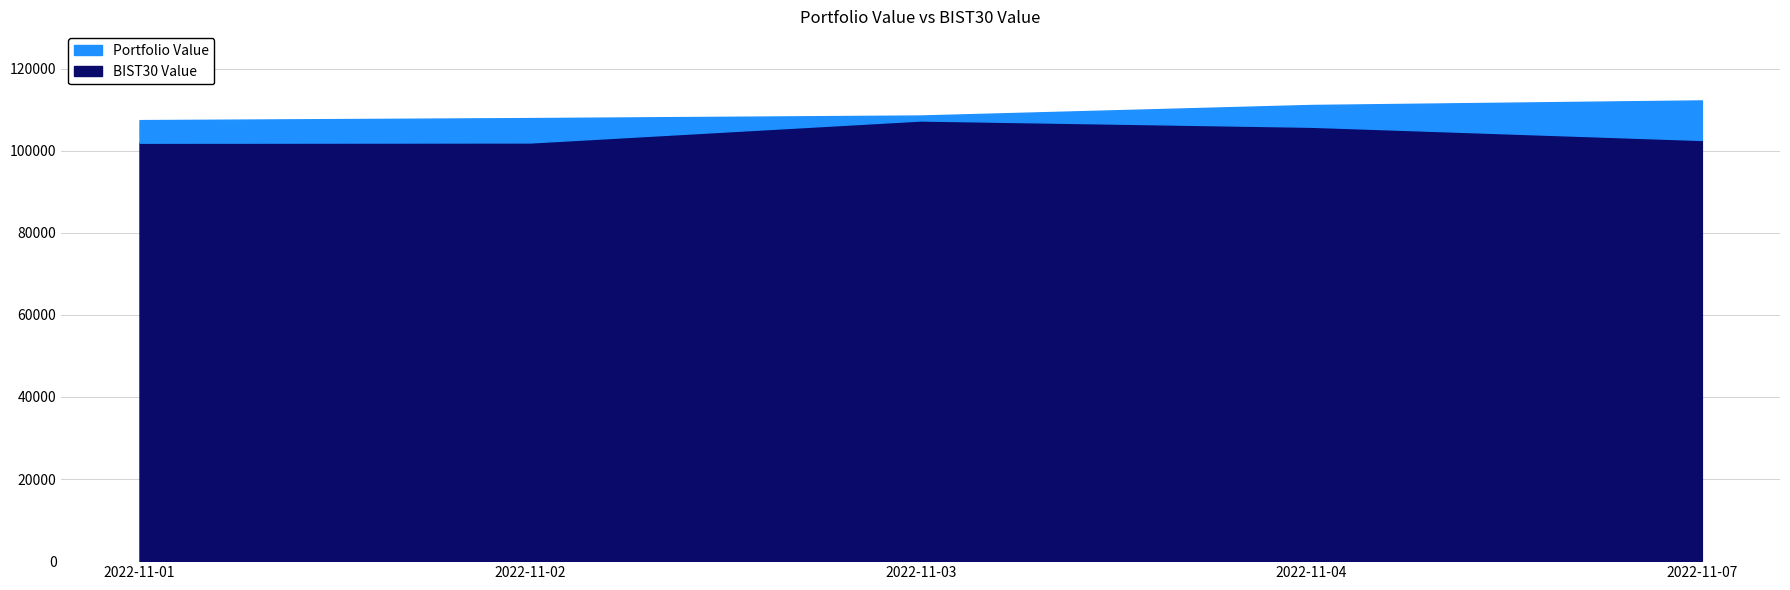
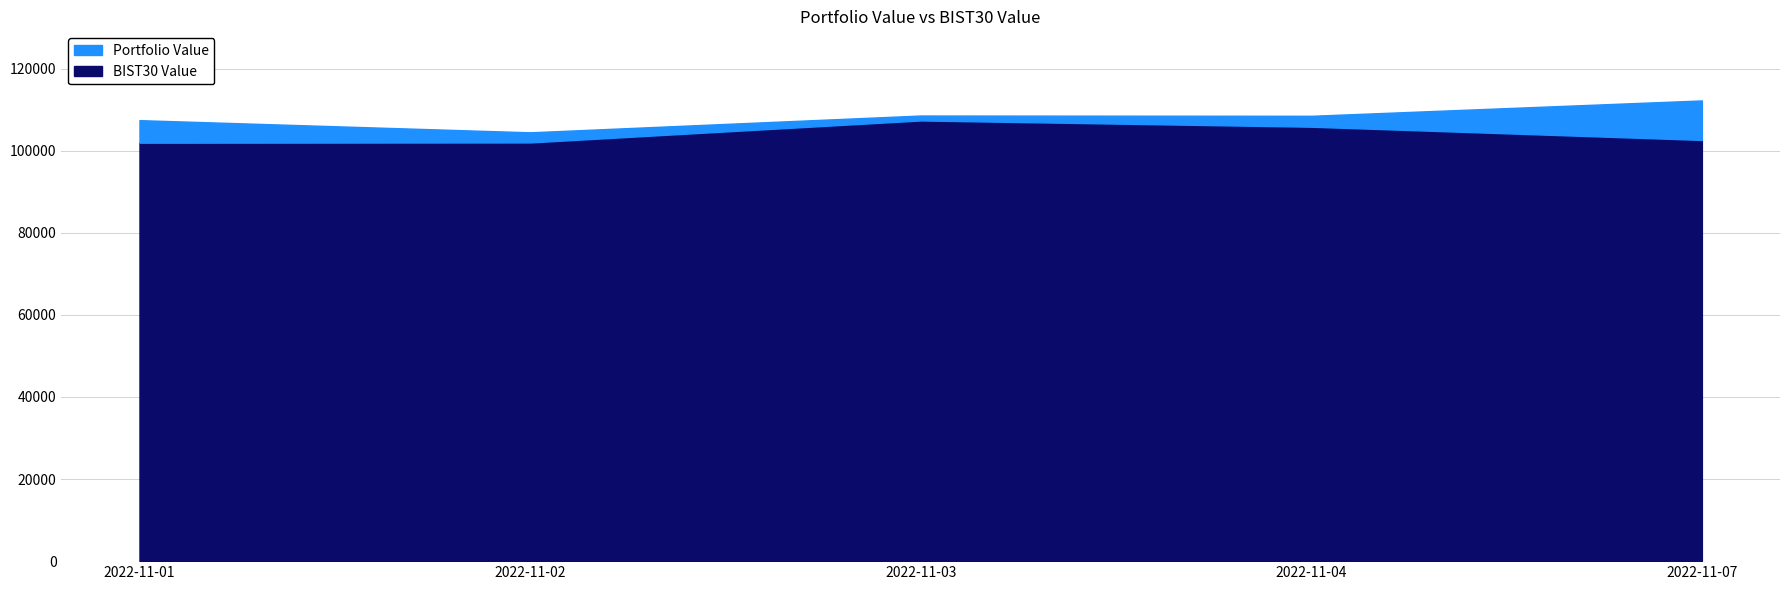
Portfolio Value, 2022-11-02: 108000 -> 104000
Portfolio Value, 2022-11-04: 111000 -> 109000
